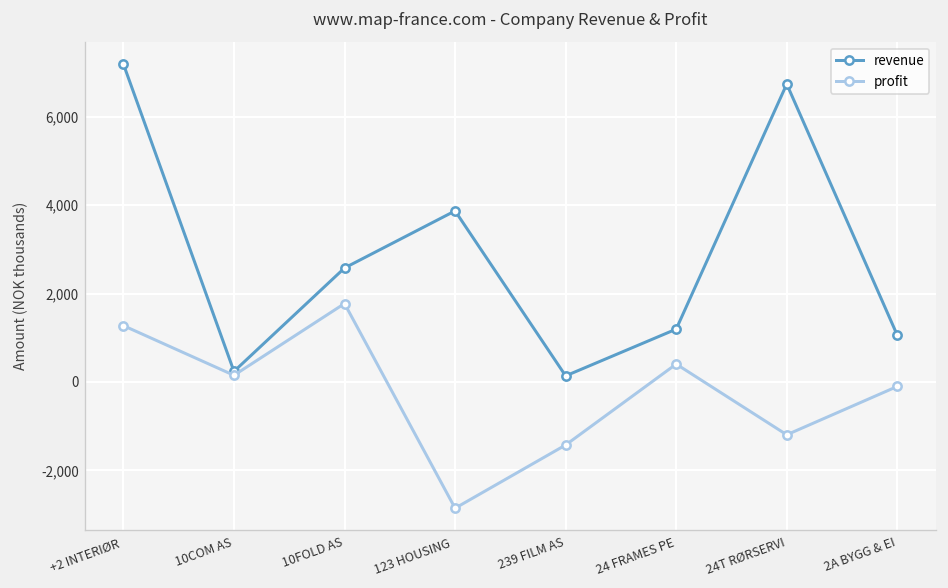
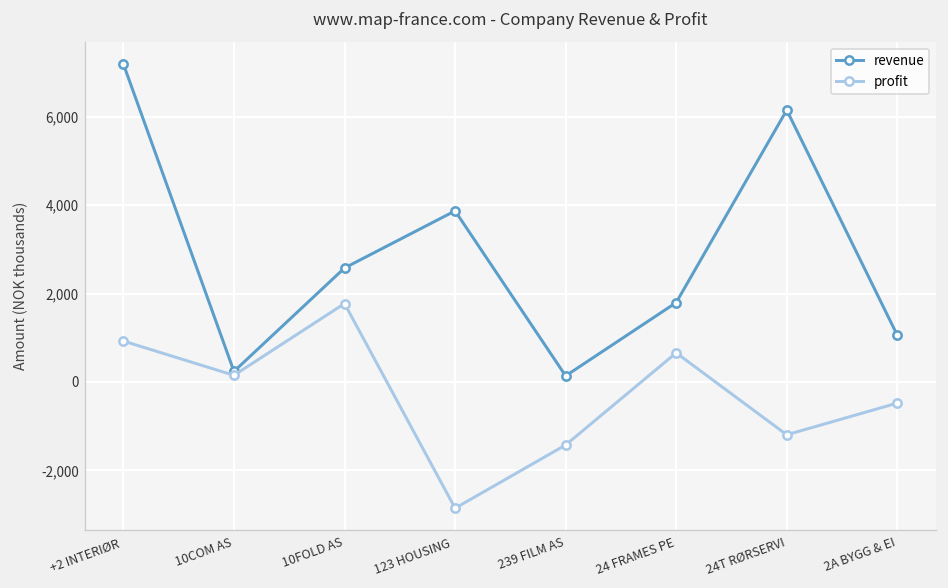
profit, +2 INTERIØR: 1,300 -> 900
revenue, 24 FRAMES PE: 1,200 -> 1,800
profit, 24 FRAMES PE: 400 -> 700
revenue, 24T RØRSERVI: 6,700 -> 6,200
profit, 2A BYGG & EI: -100 -> -500
